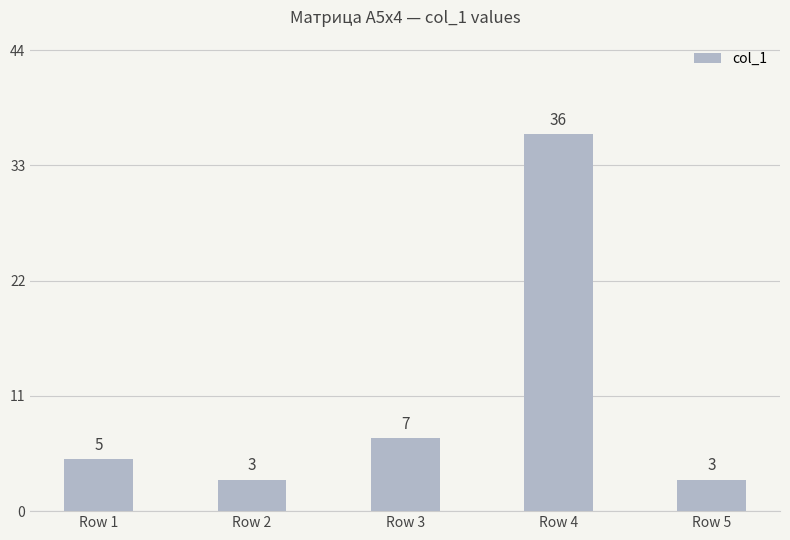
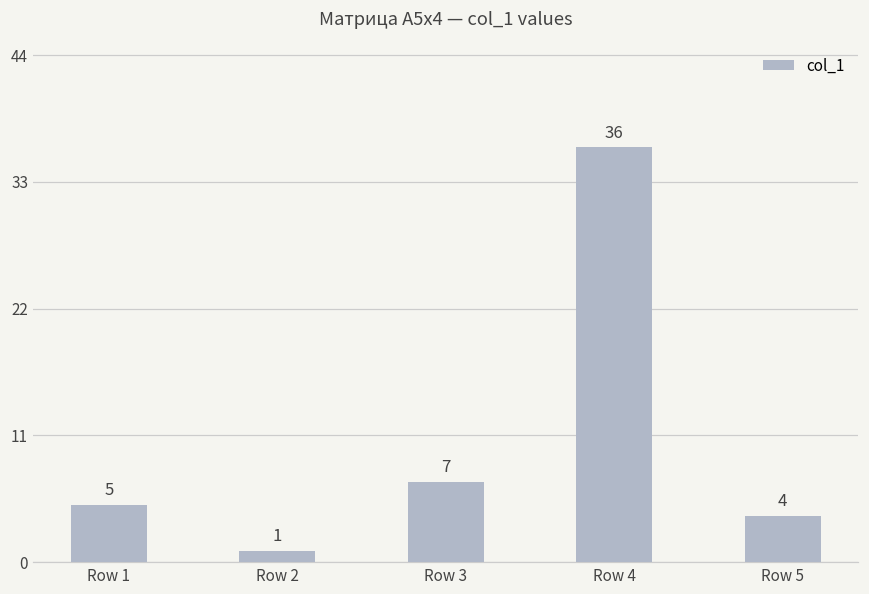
Row 2: 3 -> 1
Row 5: 3 -> 4
